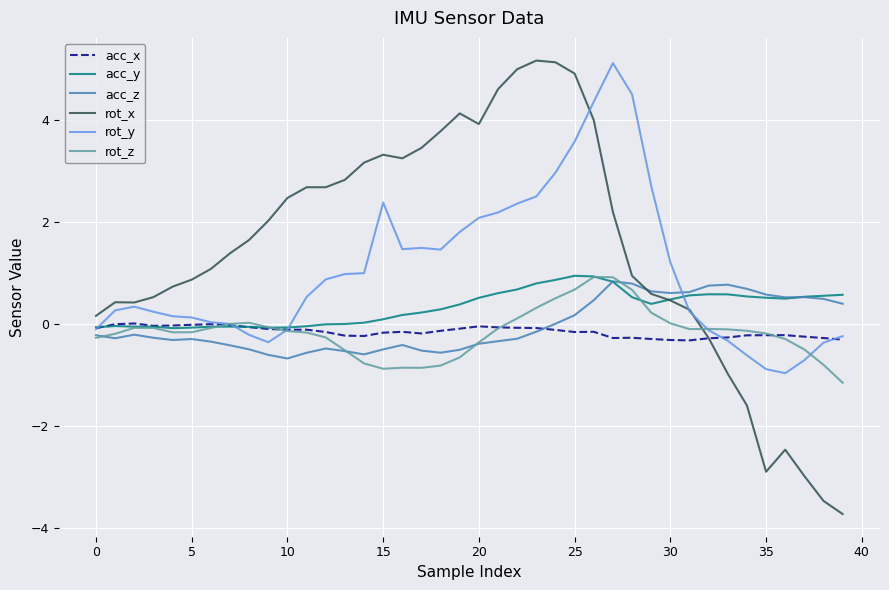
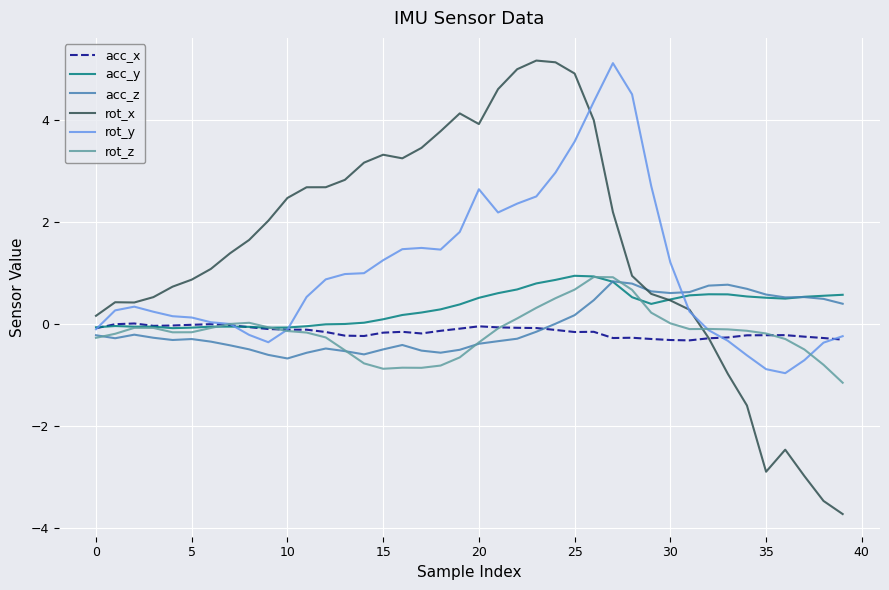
rot_y, 15: 2.4 -> 1.3
rot_y, 20: 2.1 -> 2.6
